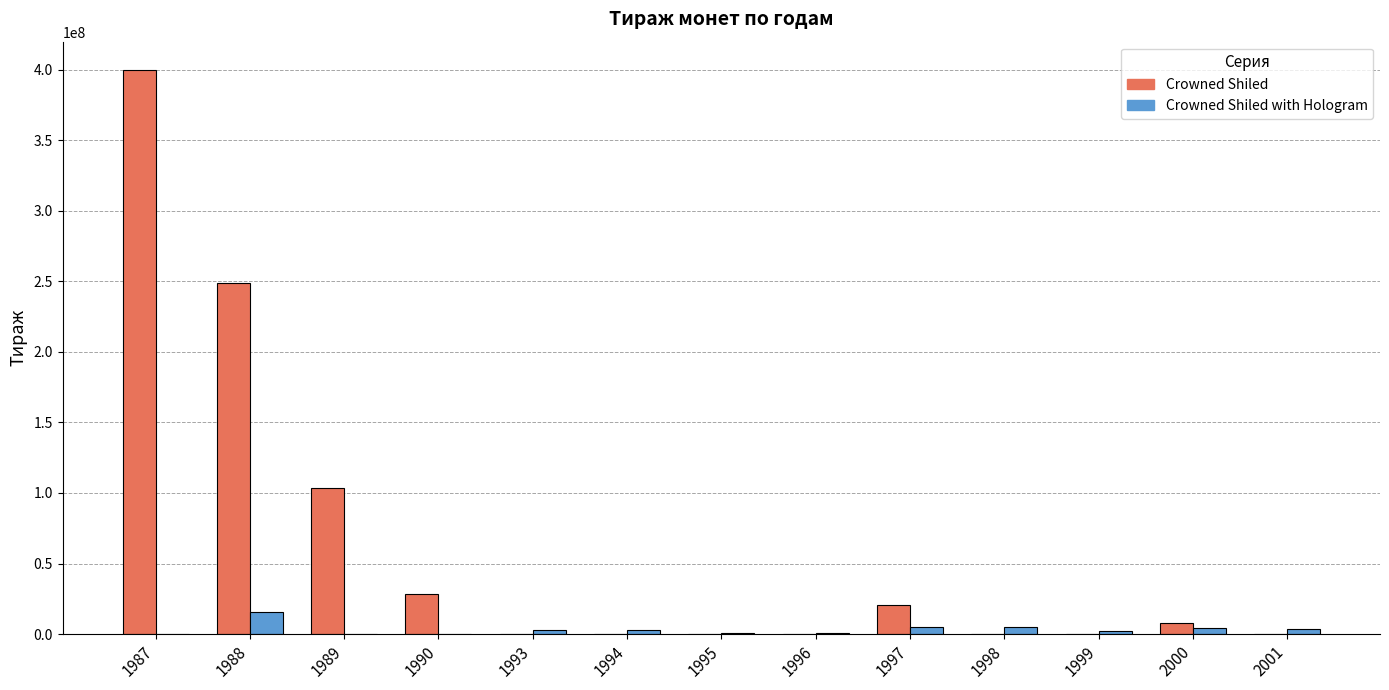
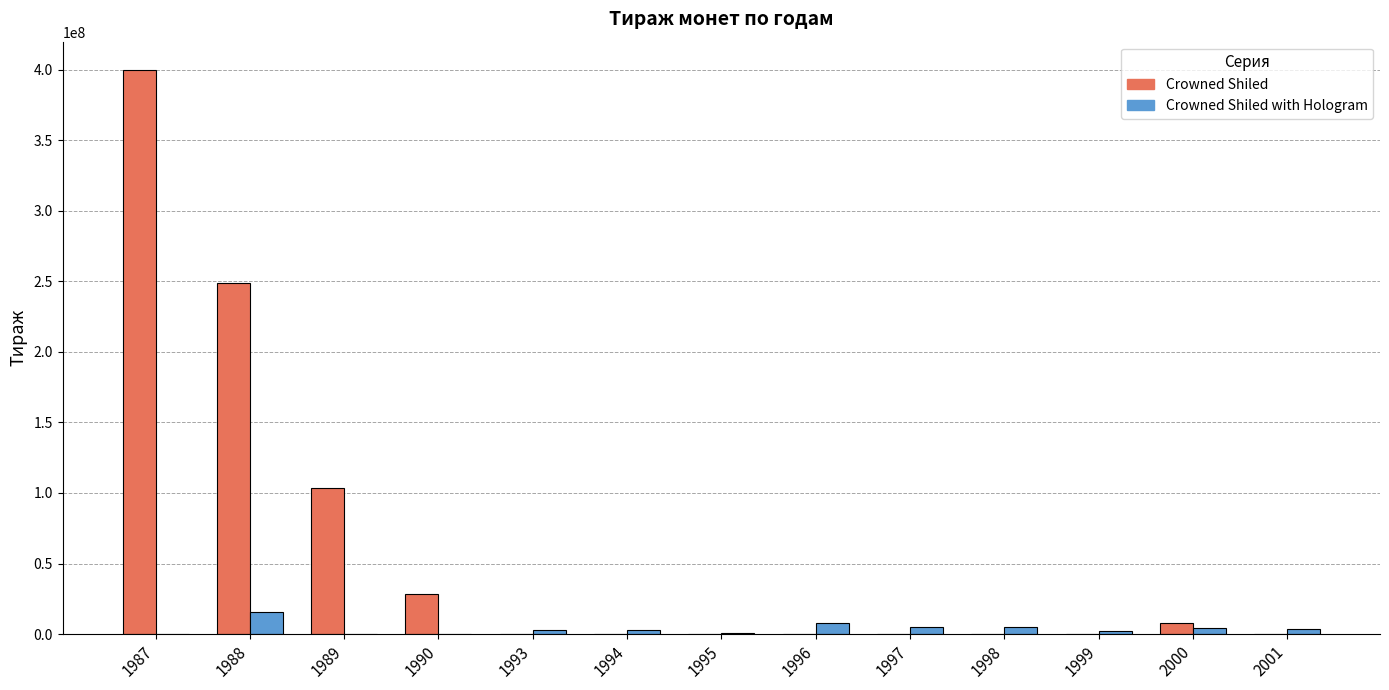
Crowned Shiled with Hologram, 1996: 1000000 -> 8000000
Crowned Shiled, 1997: 20000000 -> 0
